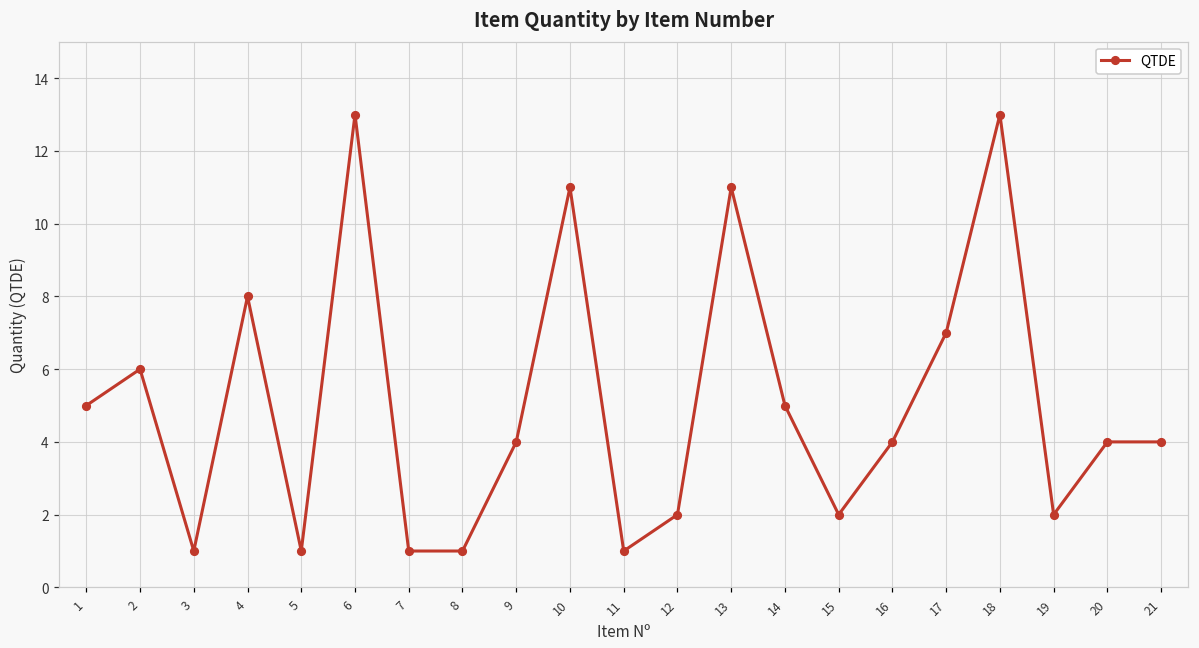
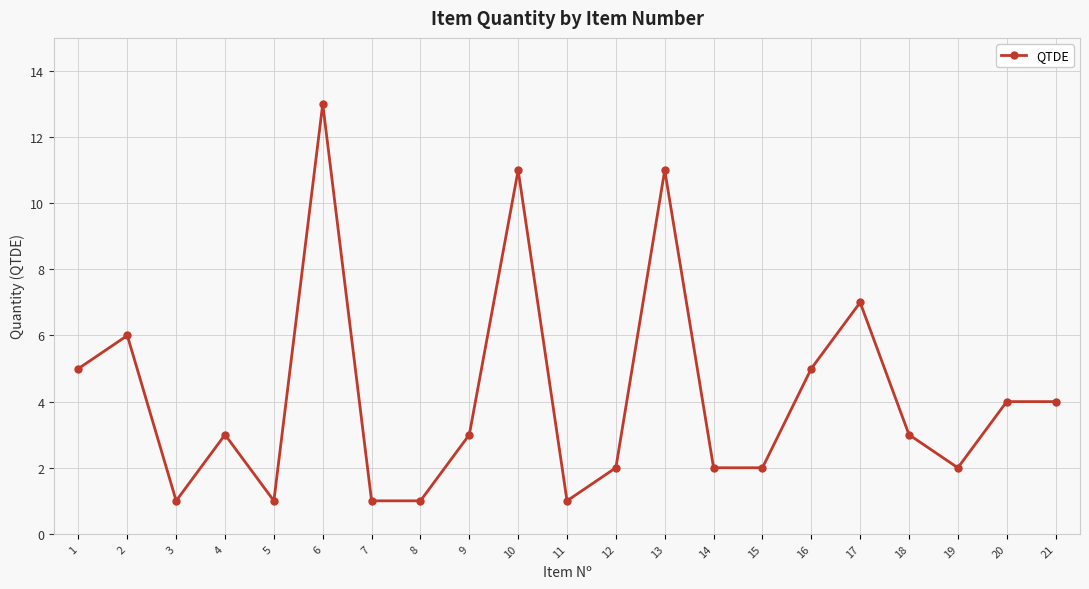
4: 8 -> 3
9: 4 -> 3
14: 5 -> 2
16: 4 -> 5
18: 13 -> 3
